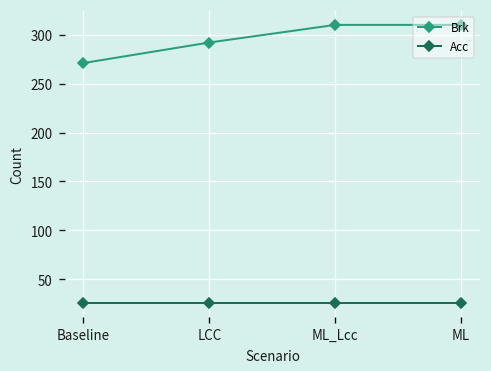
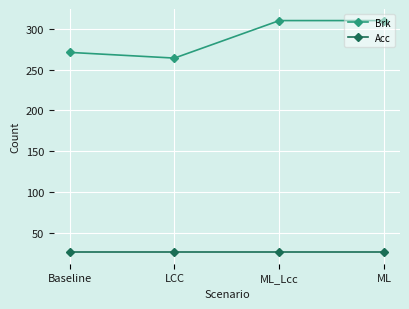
Brk, LCC: 290 -> 260
